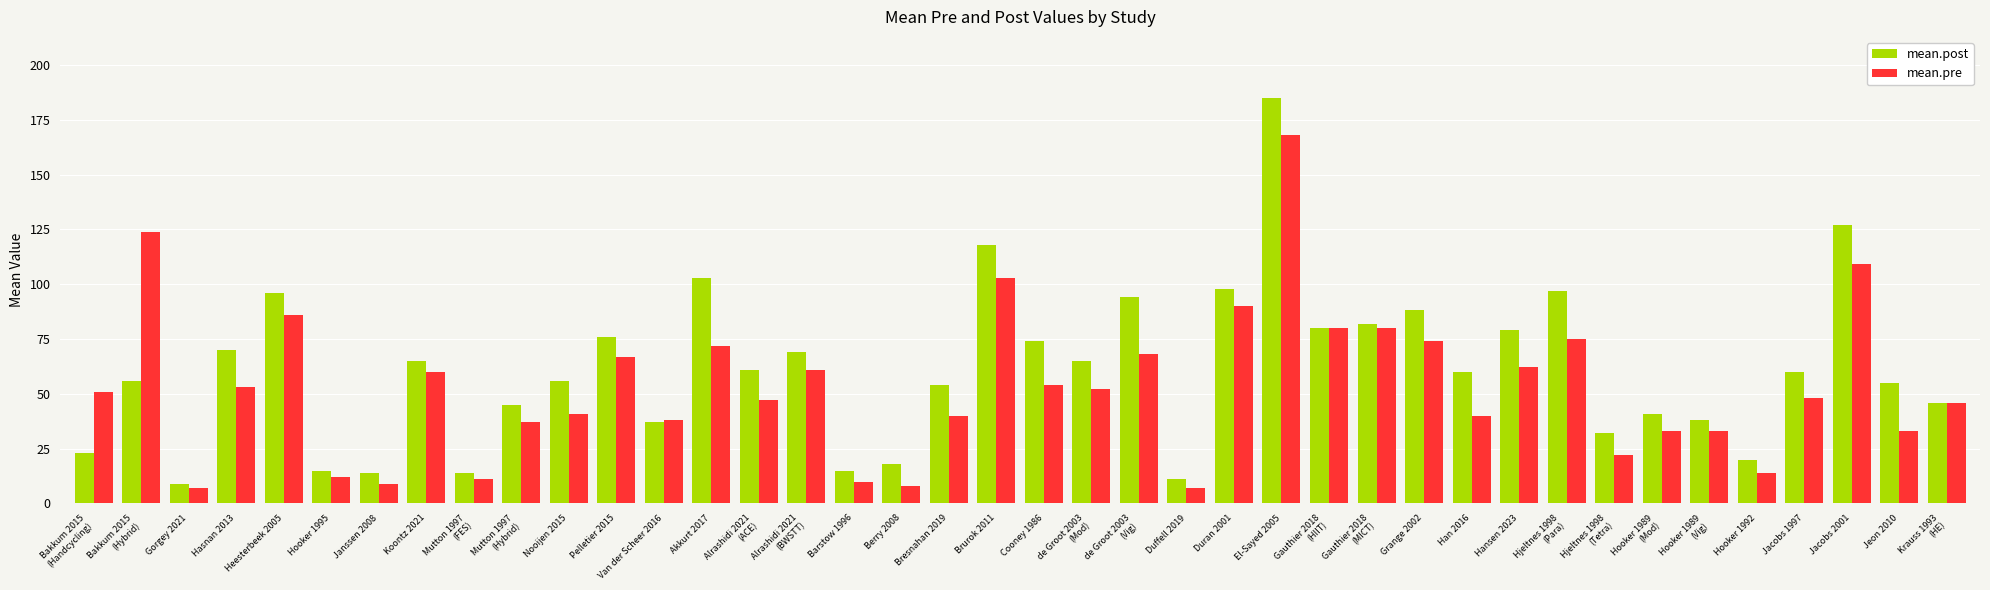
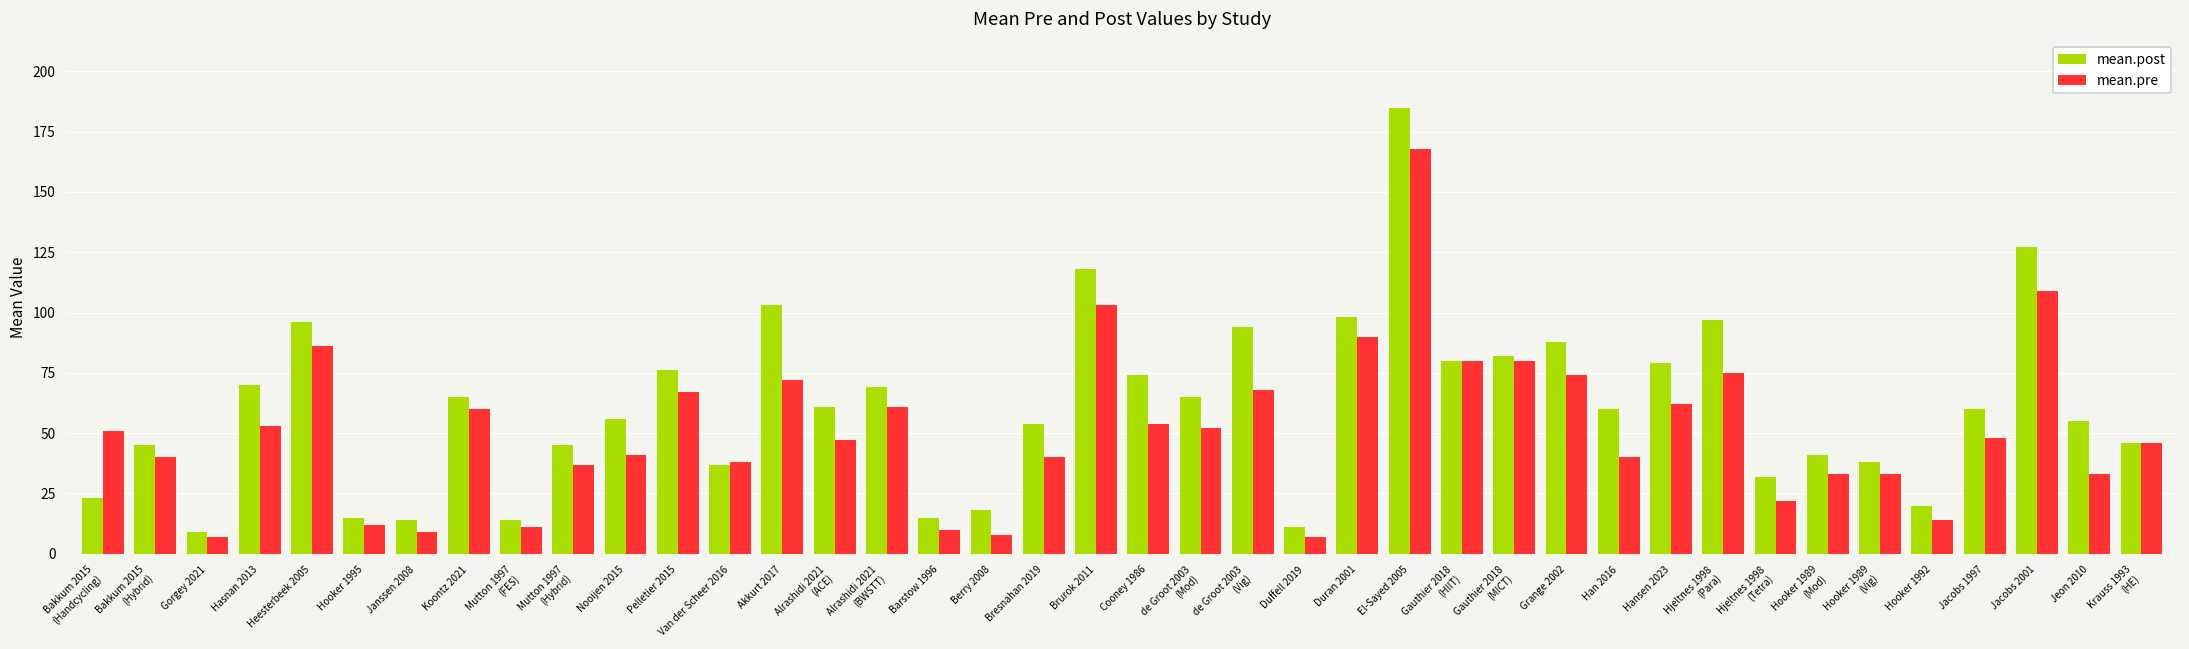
mean.post, Bakkum 2015 (Hybrid): 56 -> 45
mean.pre, Bakkum 2015 (Hybrid): 124 -> 40
